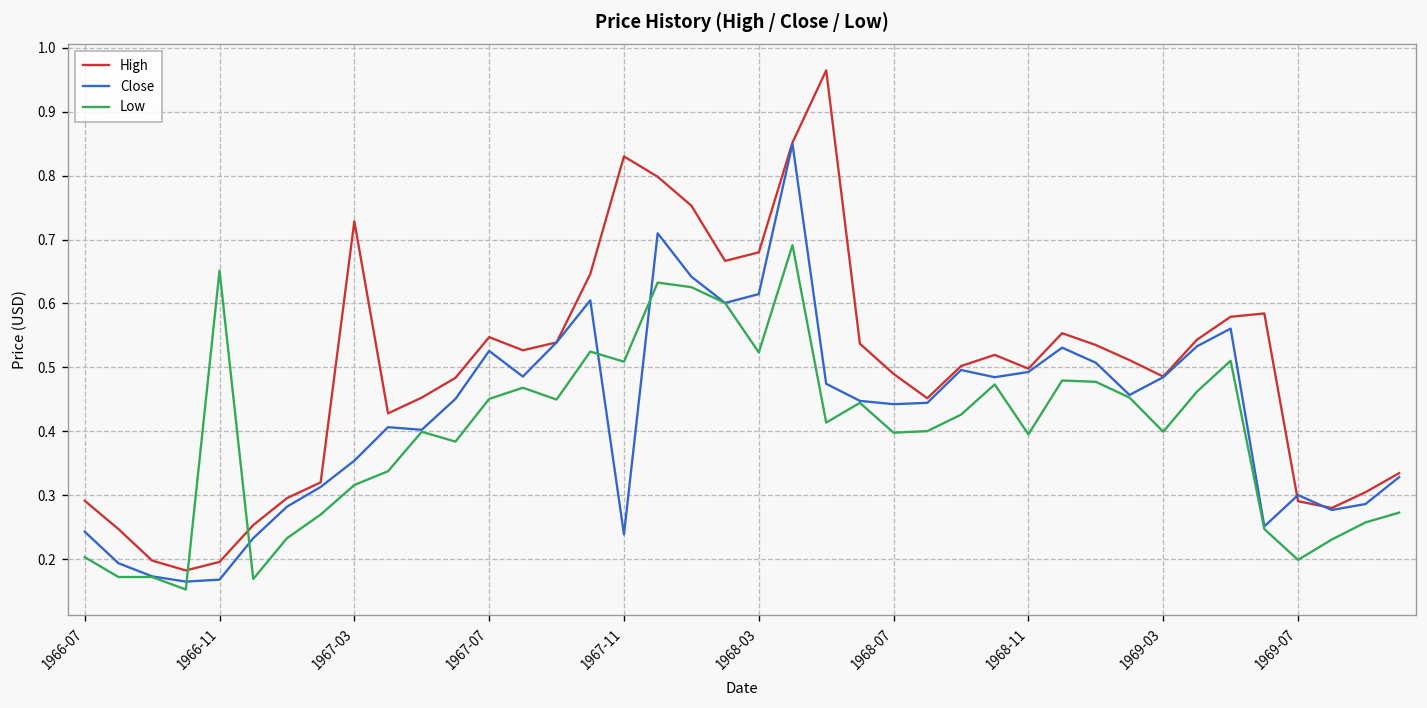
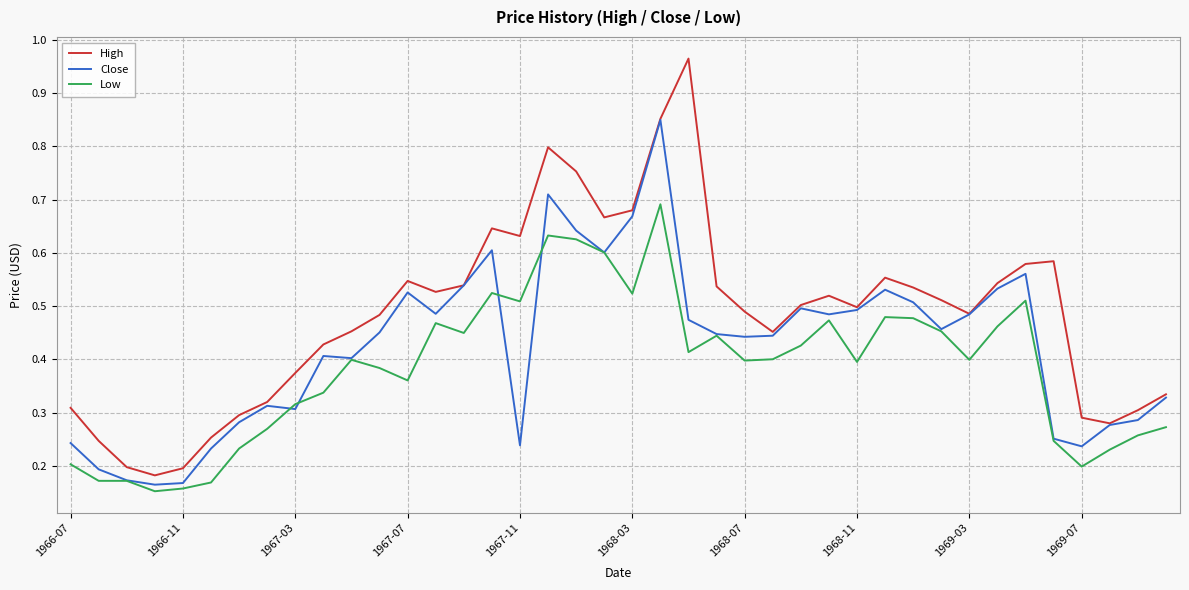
High, 1966-07: 0.29 -> 0.31
Low, 1966-11: 0.65 -> 0.16
High, 1967-03: 0.73 -> 0.37
Close, 1967-03: 0.35 -> 0.31
Low, 1967-07: 0.45 -> 0.36
High, 1967-11: 0.83 -> 0.63
Close, 1968-03: 0.61 -> 0.67
Close, 1969-07: 0.30 -> 0.24
